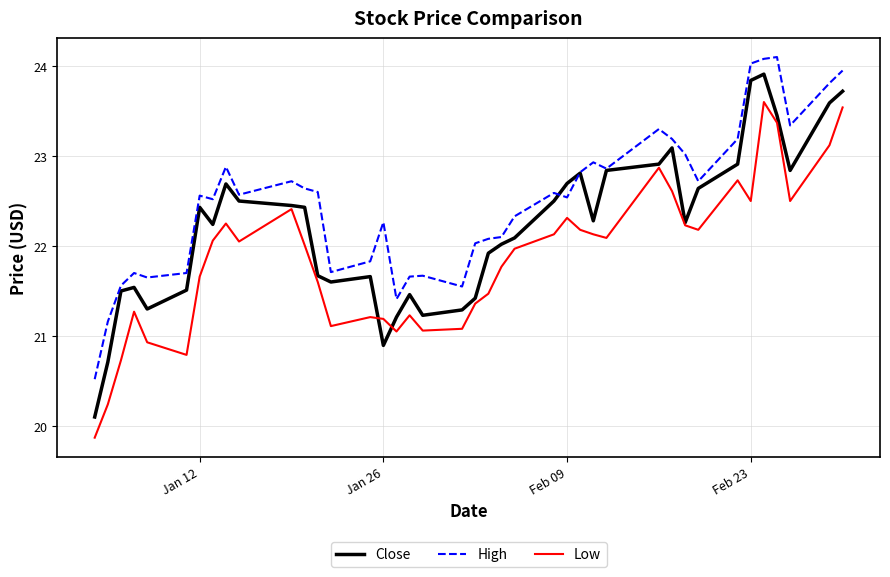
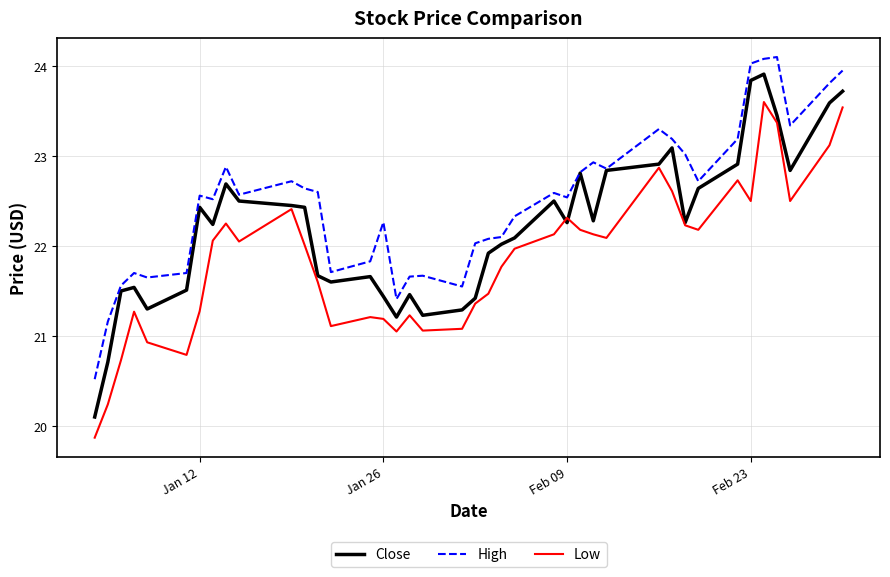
Low, Jan 12: 21.7 -> 21.3
Close, Jan 26: 20.9 -> 21.4
Close, Feb 09: 22.7 -> 22.3
